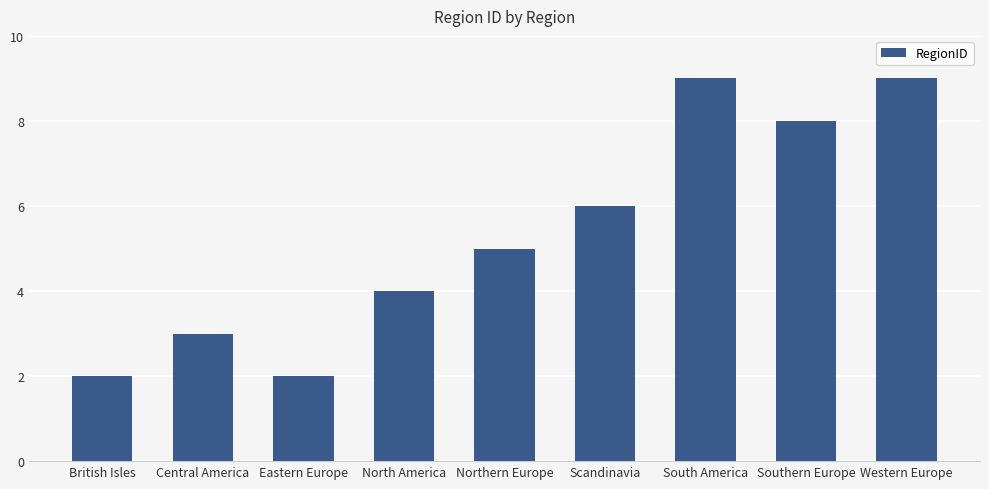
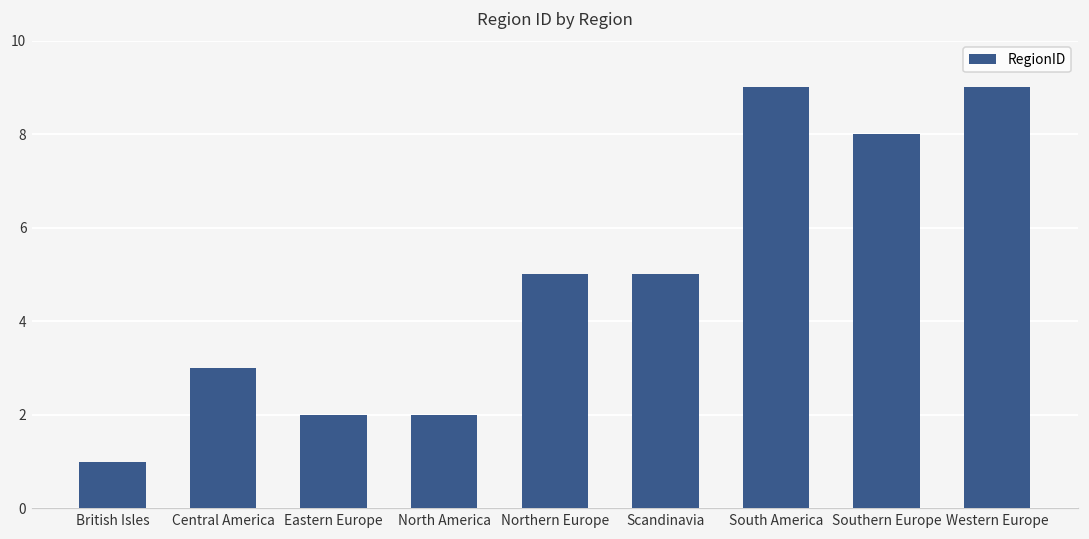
British Isles: 2 -> 1
North America: 4 -> 2
Scandinavia: 6 -> 5
